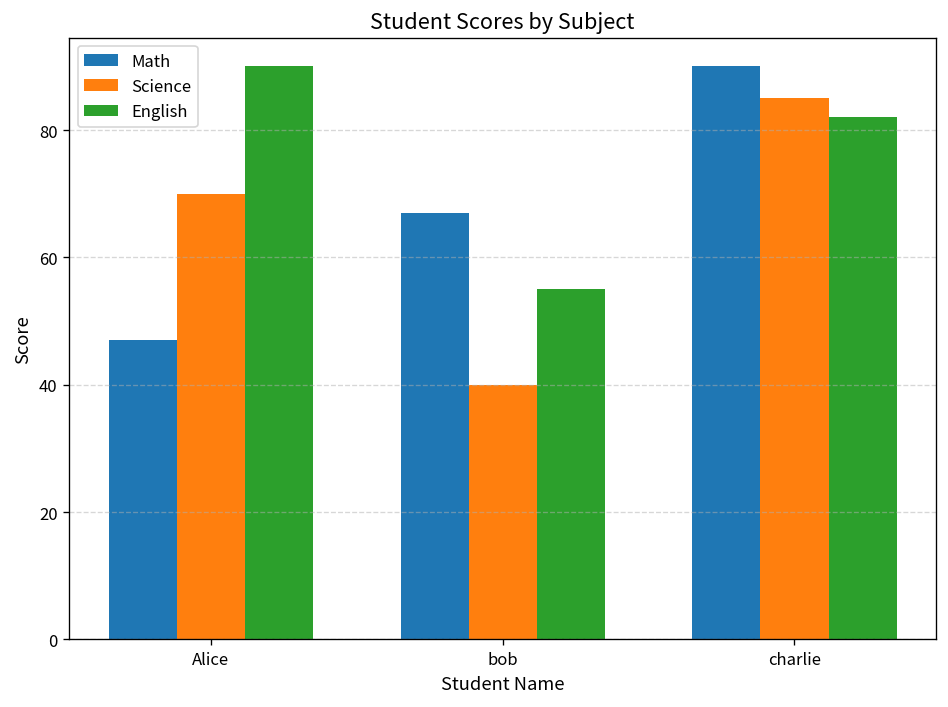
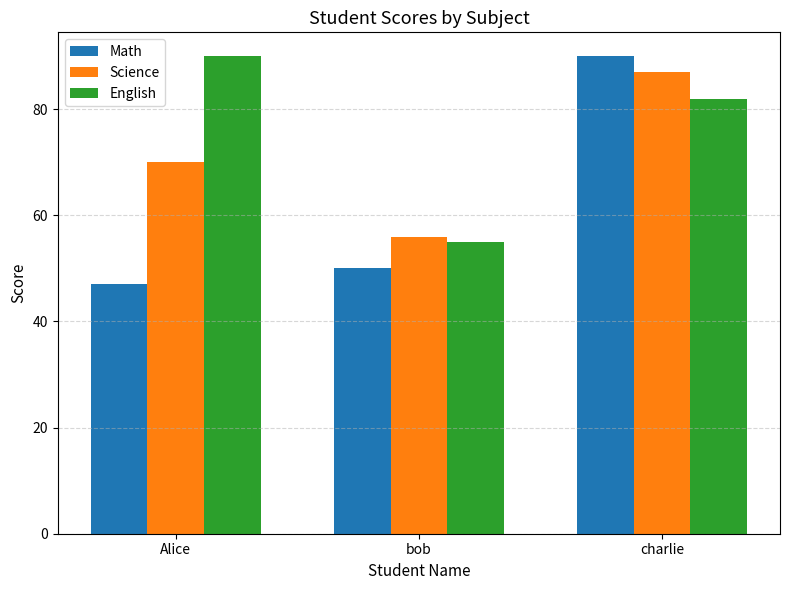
Math, bob: 67 -> 50
Science, bob: 40 -> 56
Science, charlie: 85 -> 87
